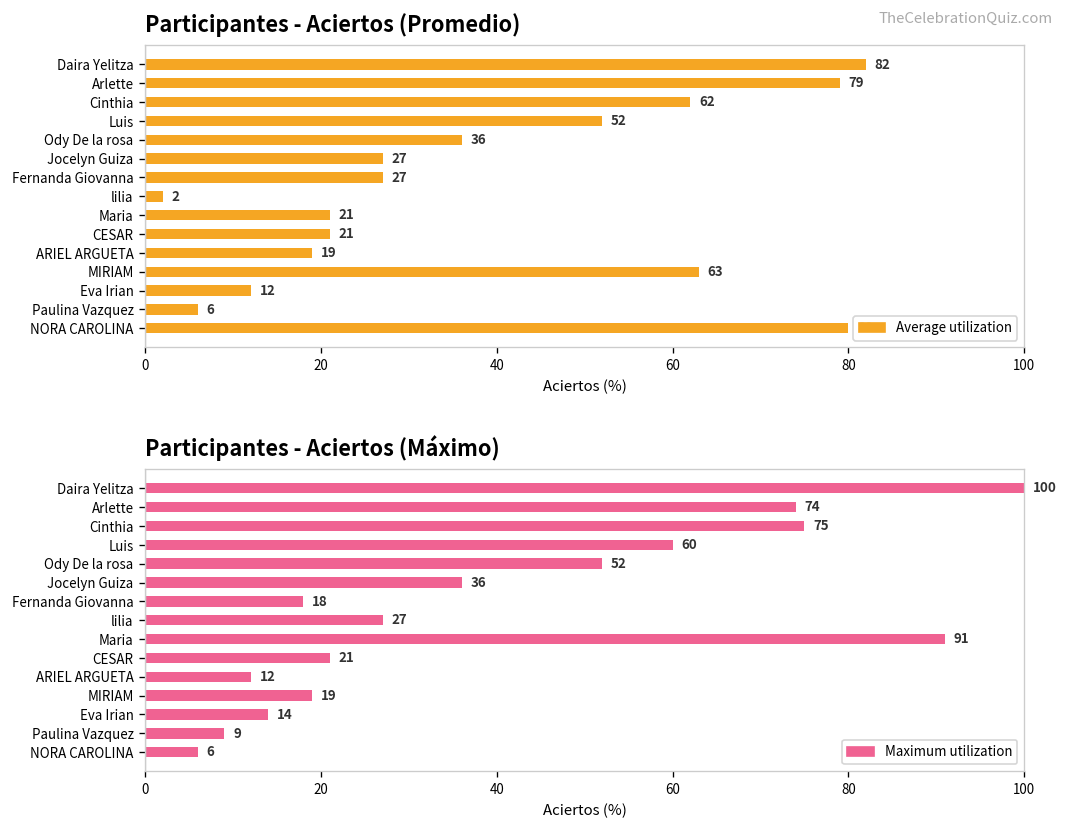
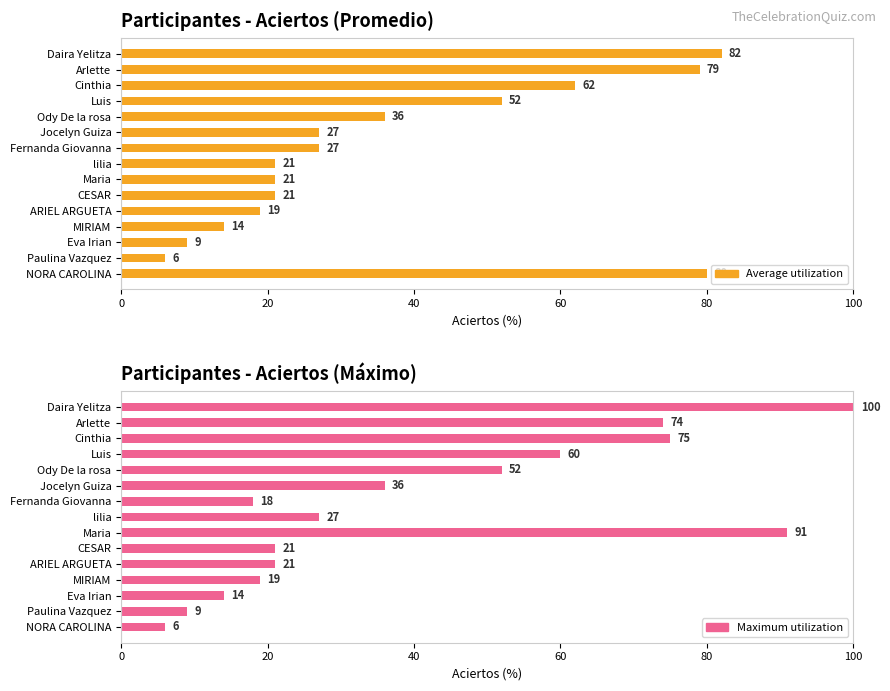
Participantes - Aciertos (Promedio), lilia: 2 -> 21
Participantes - Aciertos (Promedio), MIRIAM: 63 -> 14
Participantes - Aciertos (Promedio), Eva Irian: 12 -> 9
Participantes - Aciertos (Máximo), ARIEL ARGUETA: 12 -> 21
